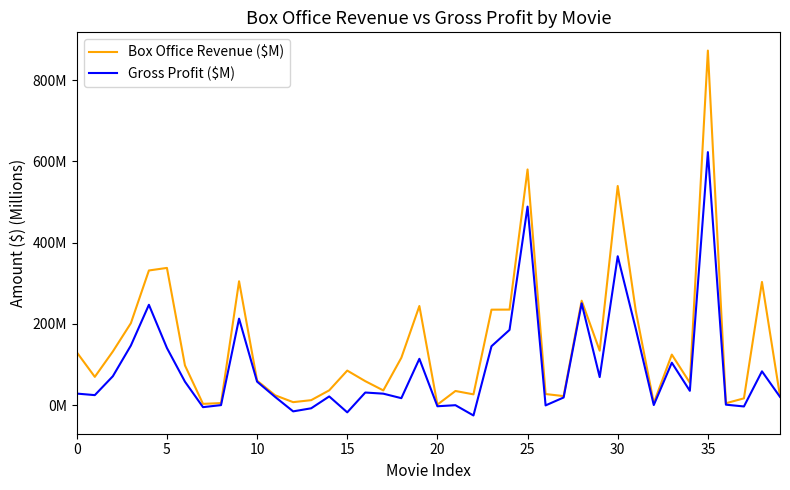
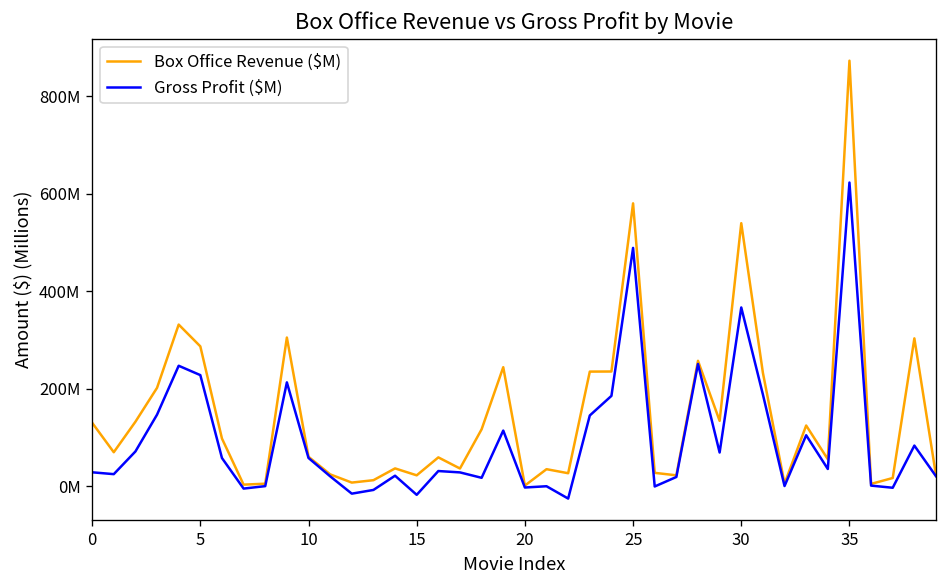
Box Office Revenue ($M), 5: 340000000 -> 290000000
Gross Profit ($M), 5: 140000000 -> 230000000
Box Office Revenue ($M), 15: 80000000 -> 20000000
